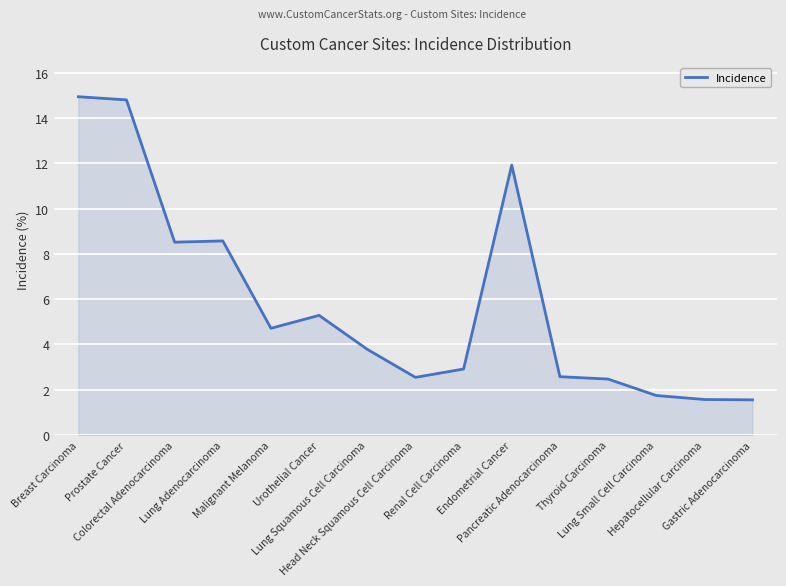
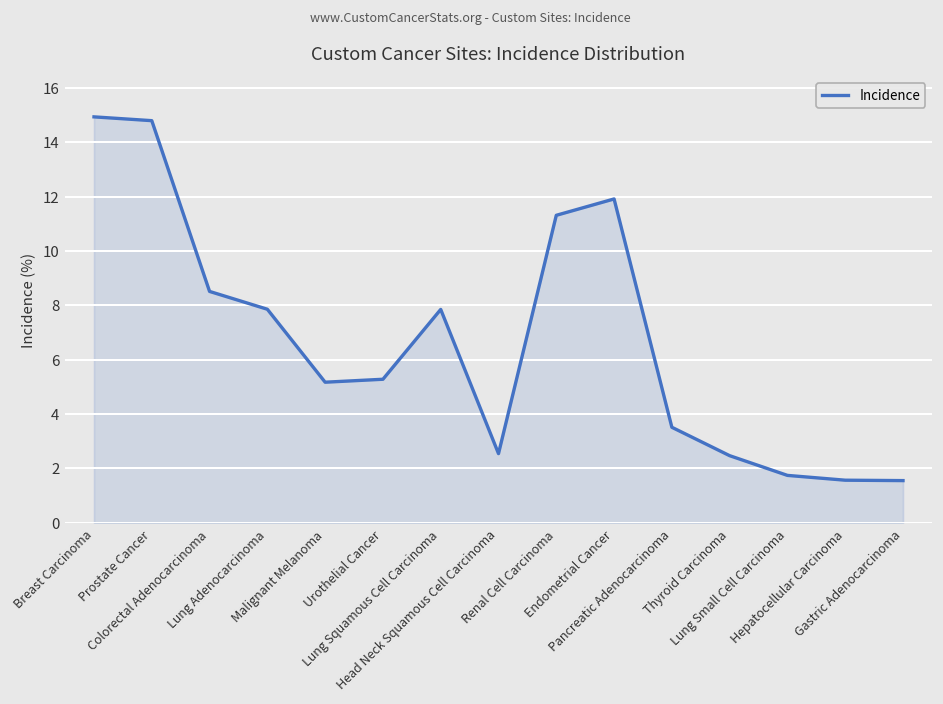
Lung Adenocarcinoma: 8.6 -> 7.9
Malignant Melanoma: 4.7 -> 5.2
Lung Squamous Cell Carcinoma: 3.8 -> 7.9
Renal Cell Carcinoma: 2.9 -> 11.3
Pancreatic Adenocarcinoma: 2.6 -> 3.5
